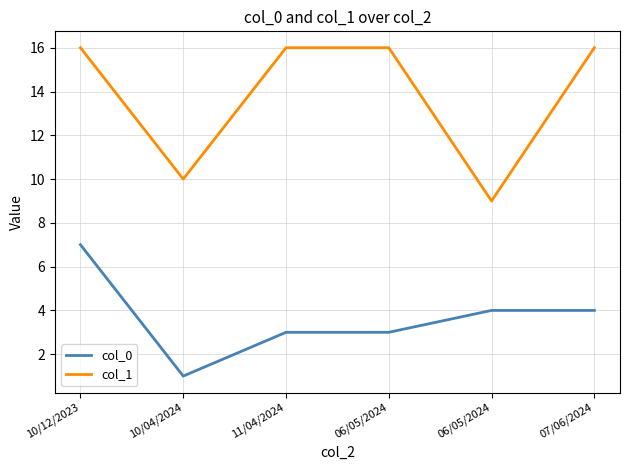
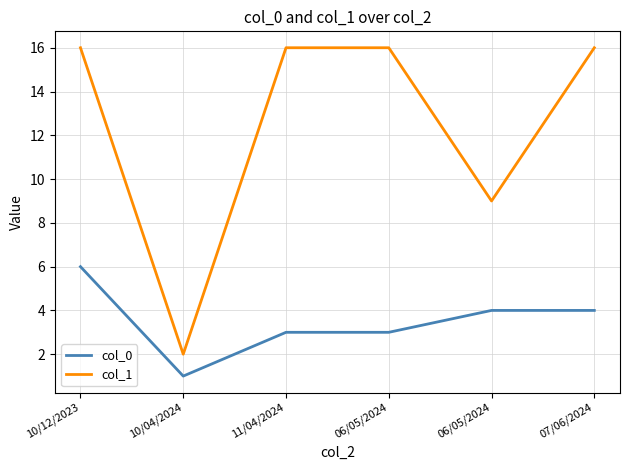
col_0, 10/12/2023: 7 -> 6
col_1, 10/04/2024: 10 -> 2
